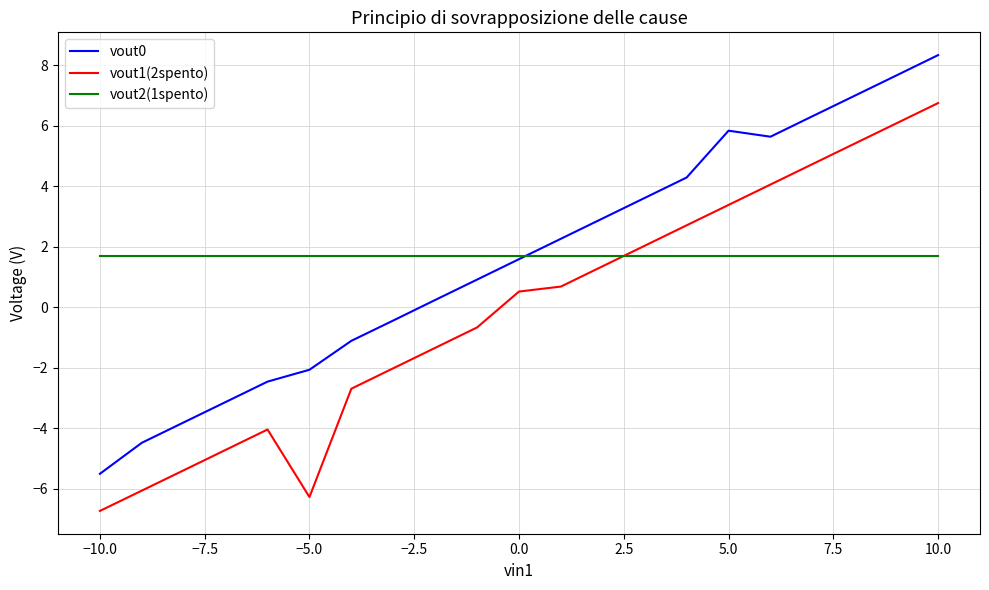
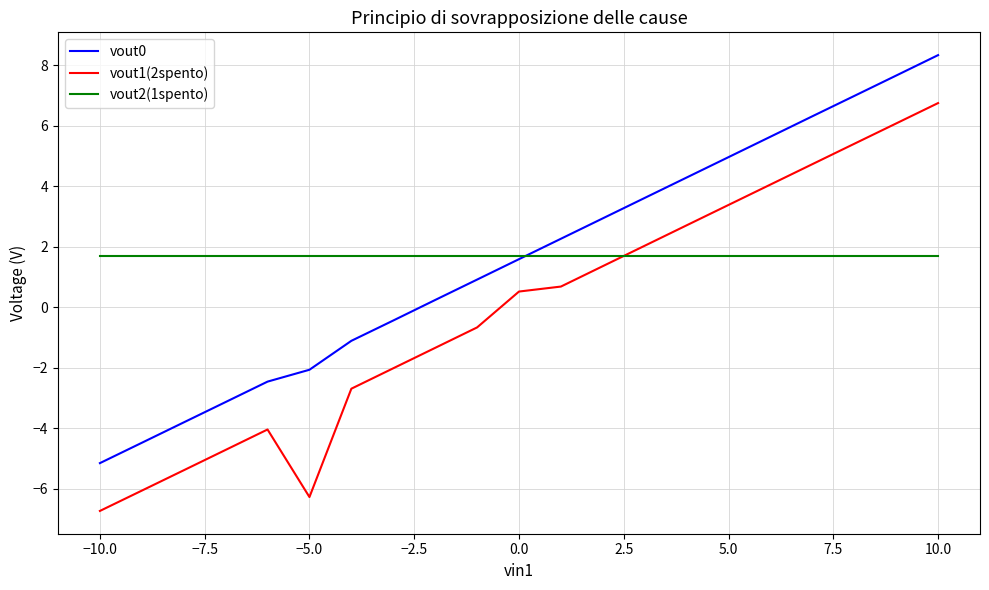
vout0, −10.0: -5.5 -> -5.2
vout0, 5.0: 5.8 -> 5.0
